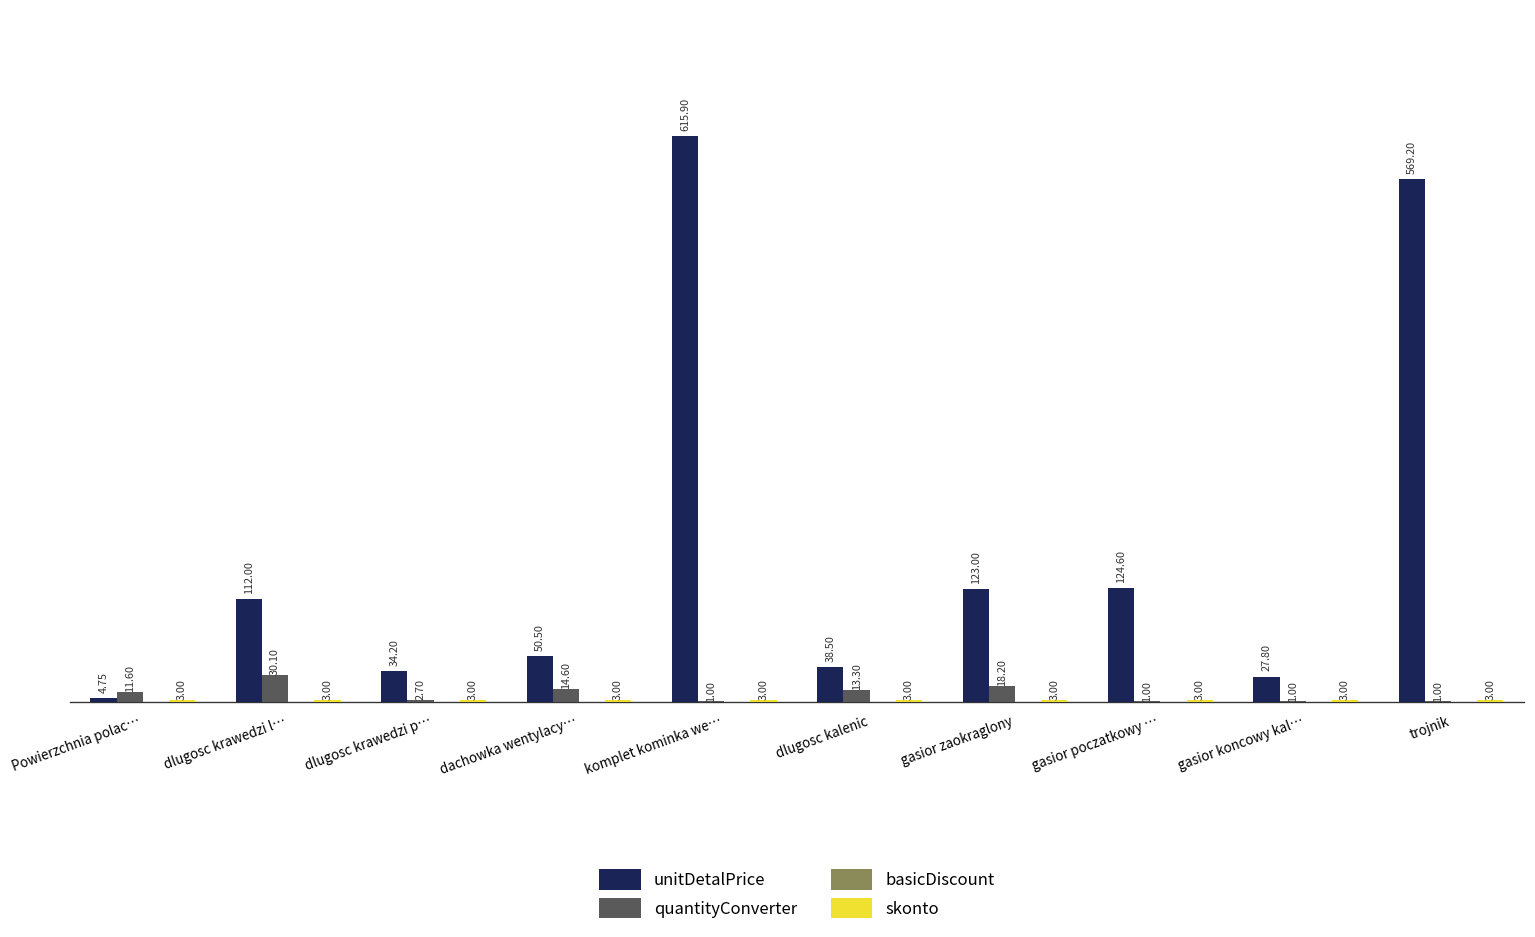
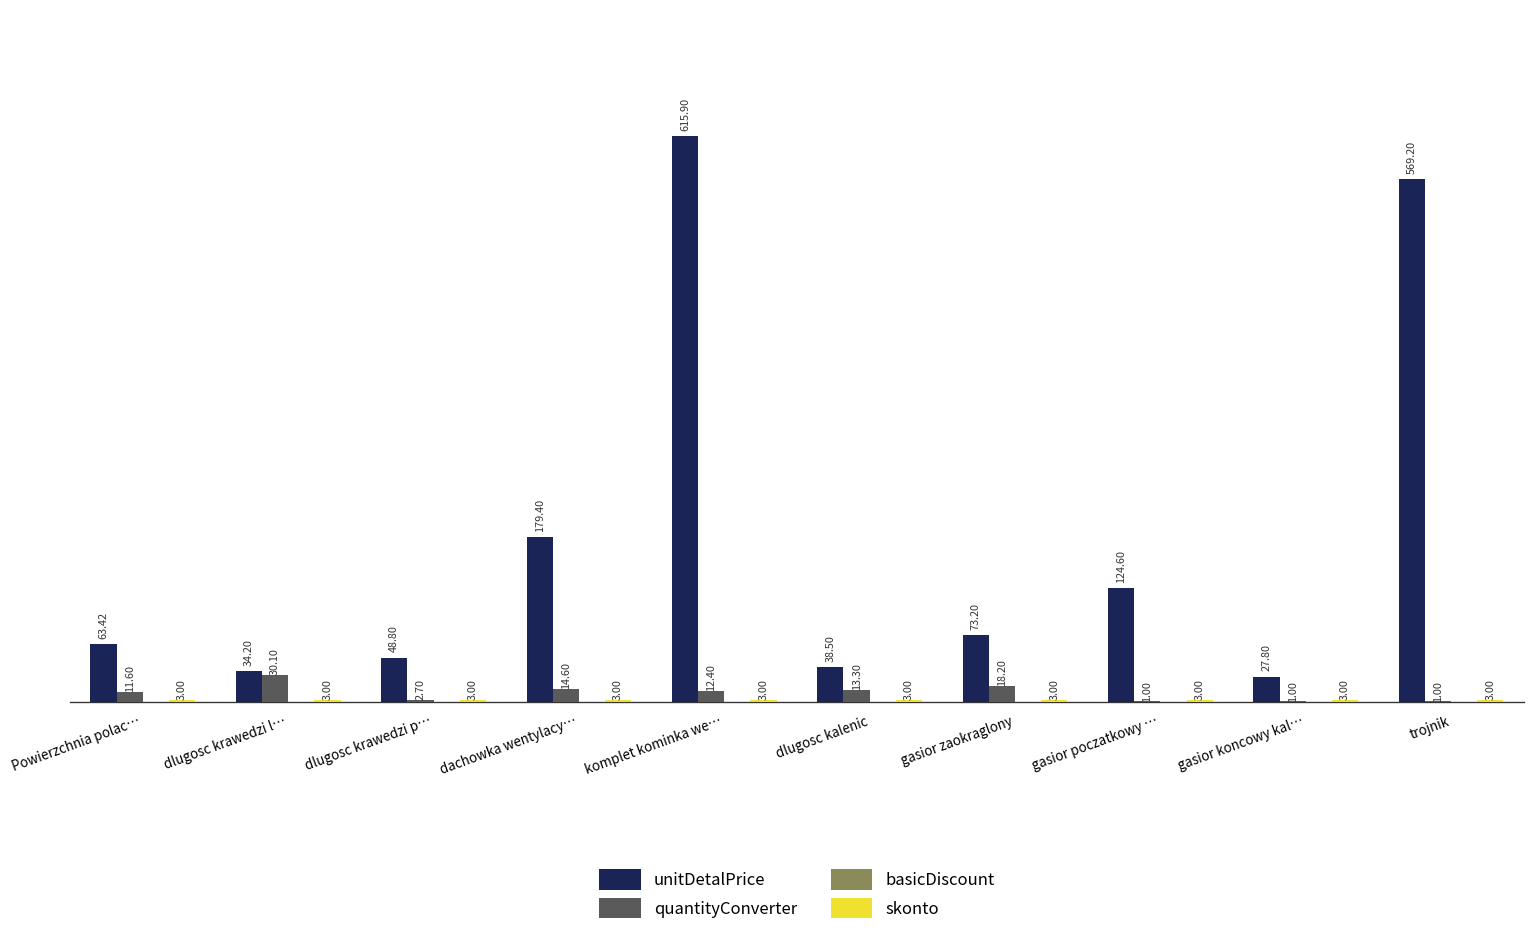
unitDetalPrice, Powierzchnia polac…: 4.75 -> 63.42
unitDetalPrice, dlugosc krawedzi l…: 112.00 -> 34.20
unitDetalPrice, dlugosc krawedzi p…: 34.20 -> 48.80
unitDetalPrice, dachowka wentylacy…: 50.50 -> 179.40
quantityConverter, komplet kominka we…: 1.00 -> 12.40
unitDetalPrice, gasior zaokraglony: 123.00 -> 73.20
